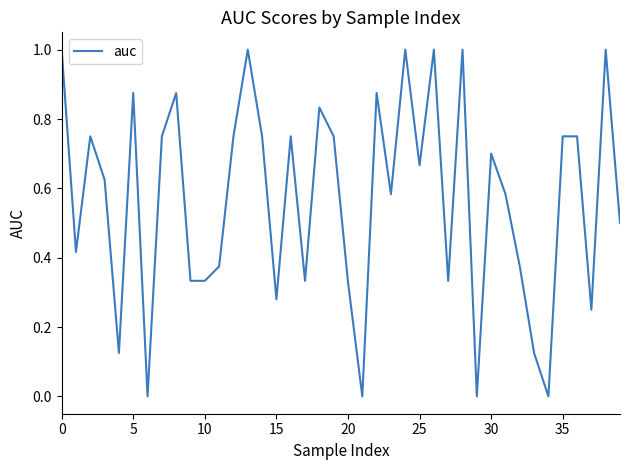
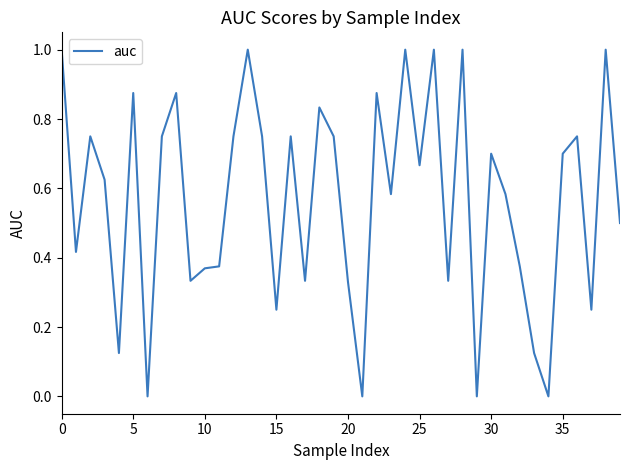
10: 0.33 -> 0.37
15: 0.28 -> 0.25
35: 0.75 -> 0.70
